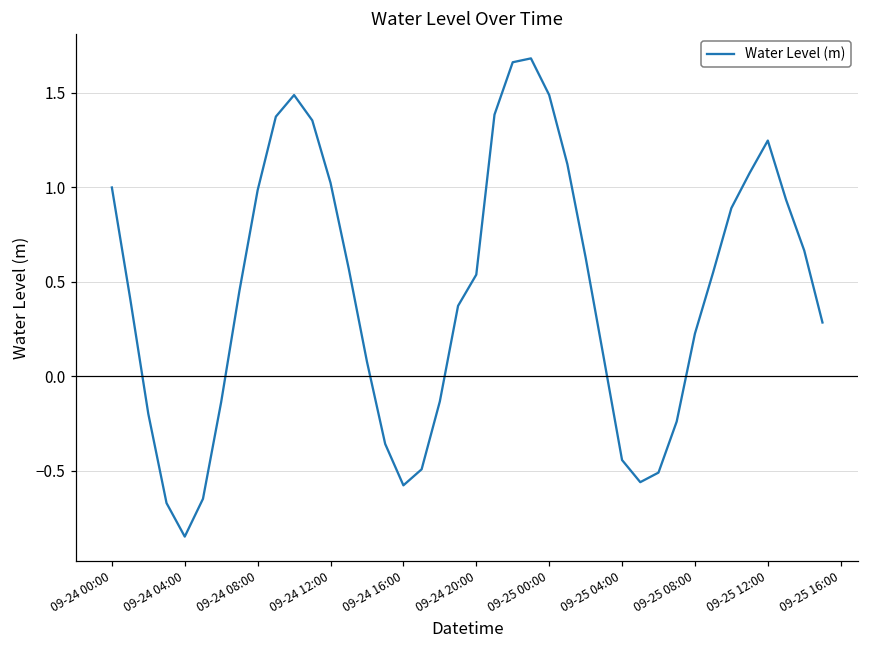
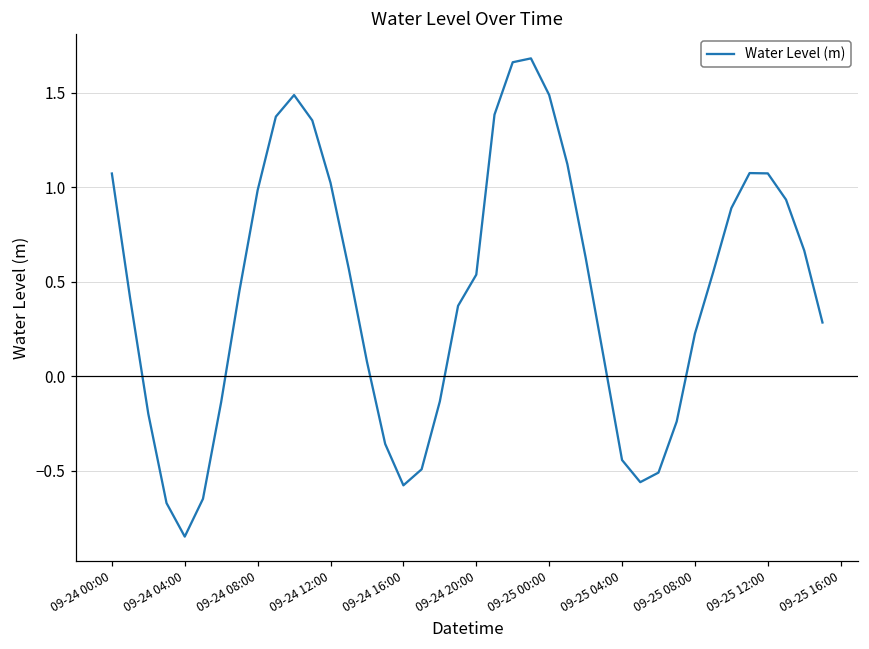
09-24 00:00: 1.00 -> 1.07
09-25 12:00: 1.25 -> 1.07
